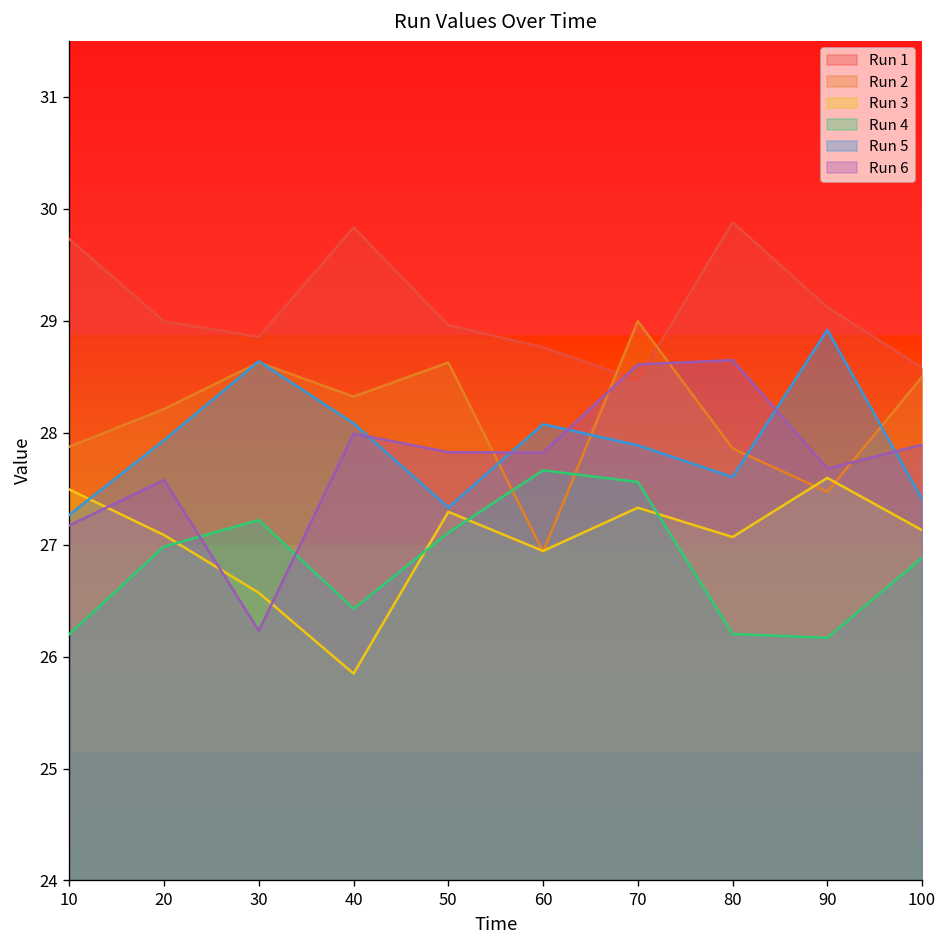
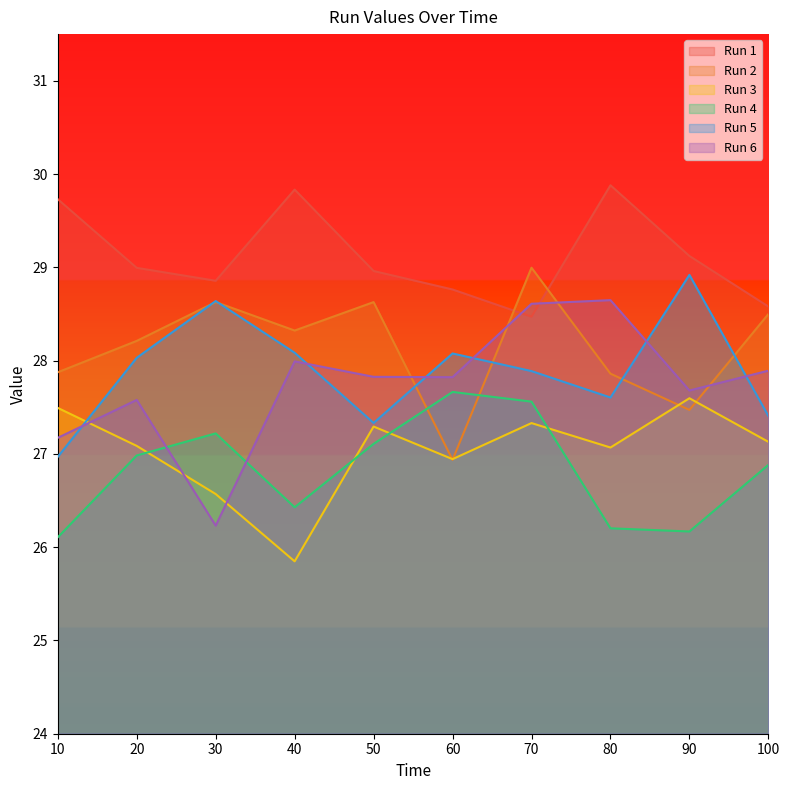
Run 4, 10: 26.2 -> 26.1
Run 5, 10: 27.3 -> 27.0
Run 5, 20: 27.9 -> 28.0
